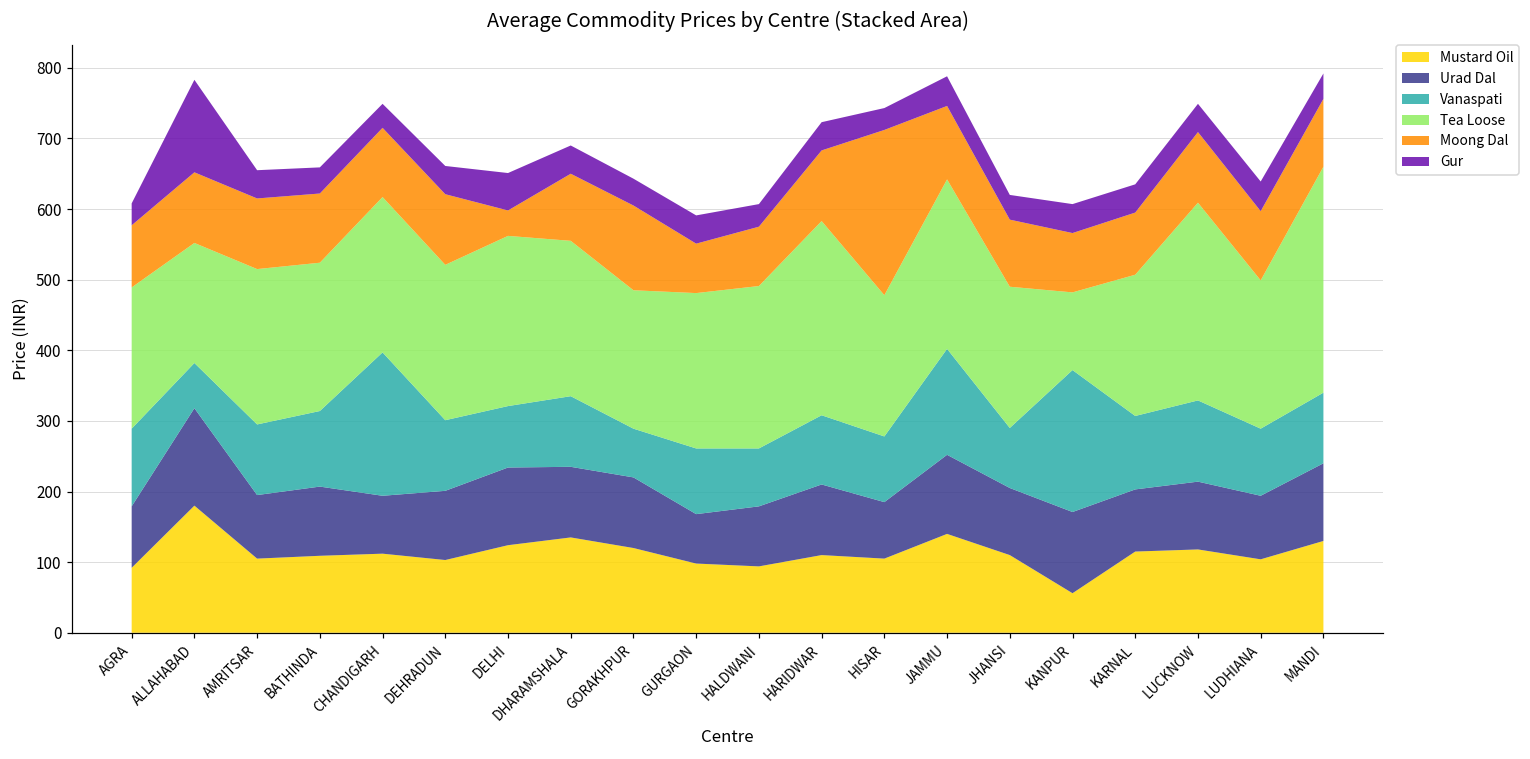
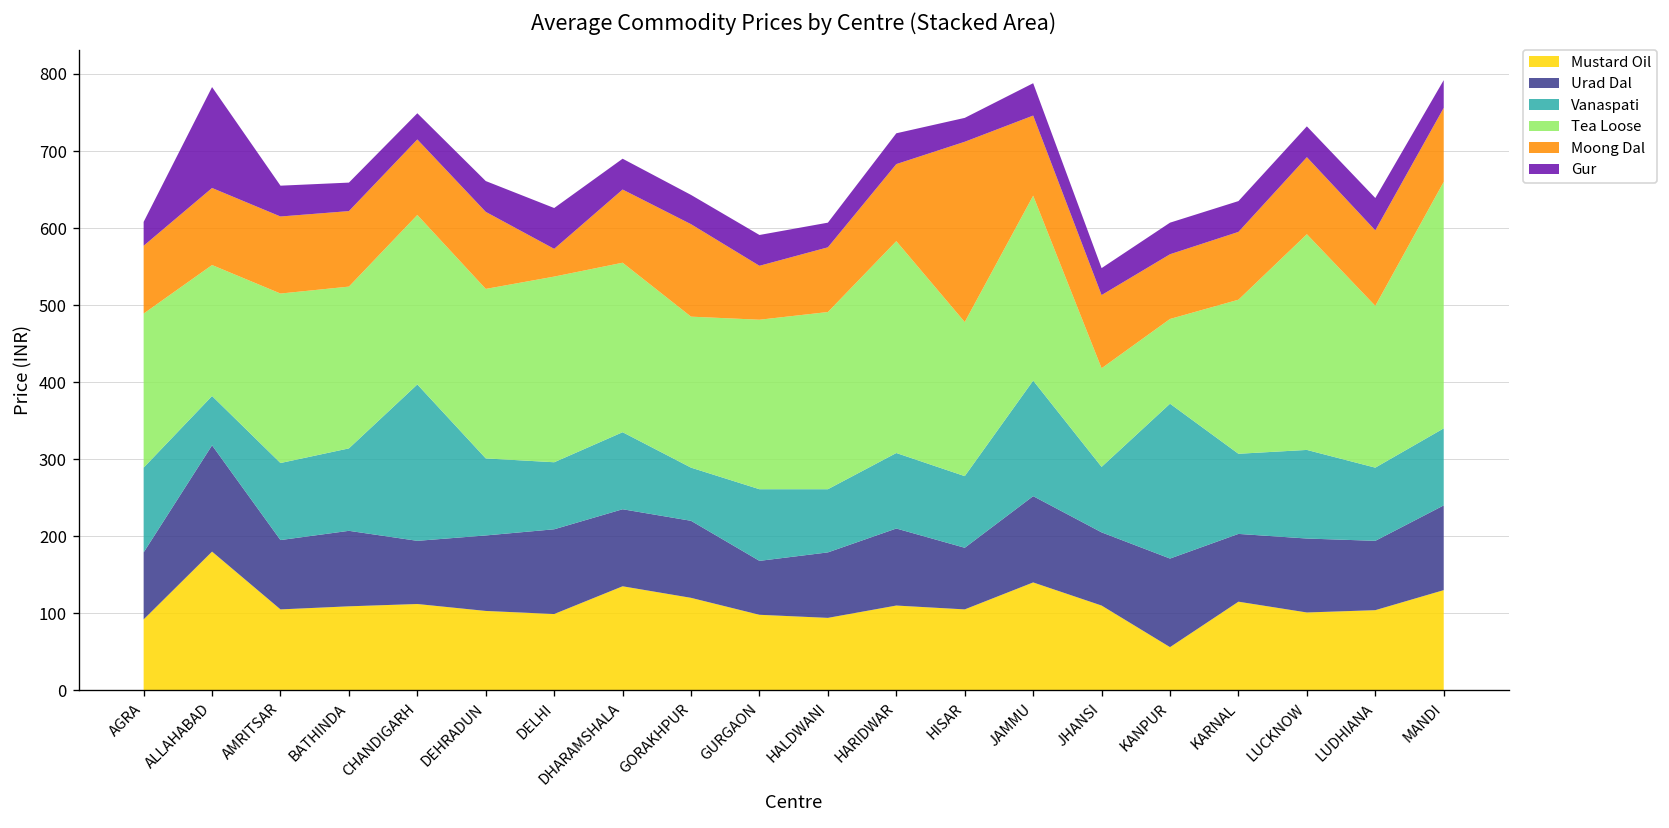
Mustard Oil, DELHI: 120 -> 100
Tea Loose, JHANSI: 200 -> 130
Mustard Oil, LUCKNOW: 120 -> 100
